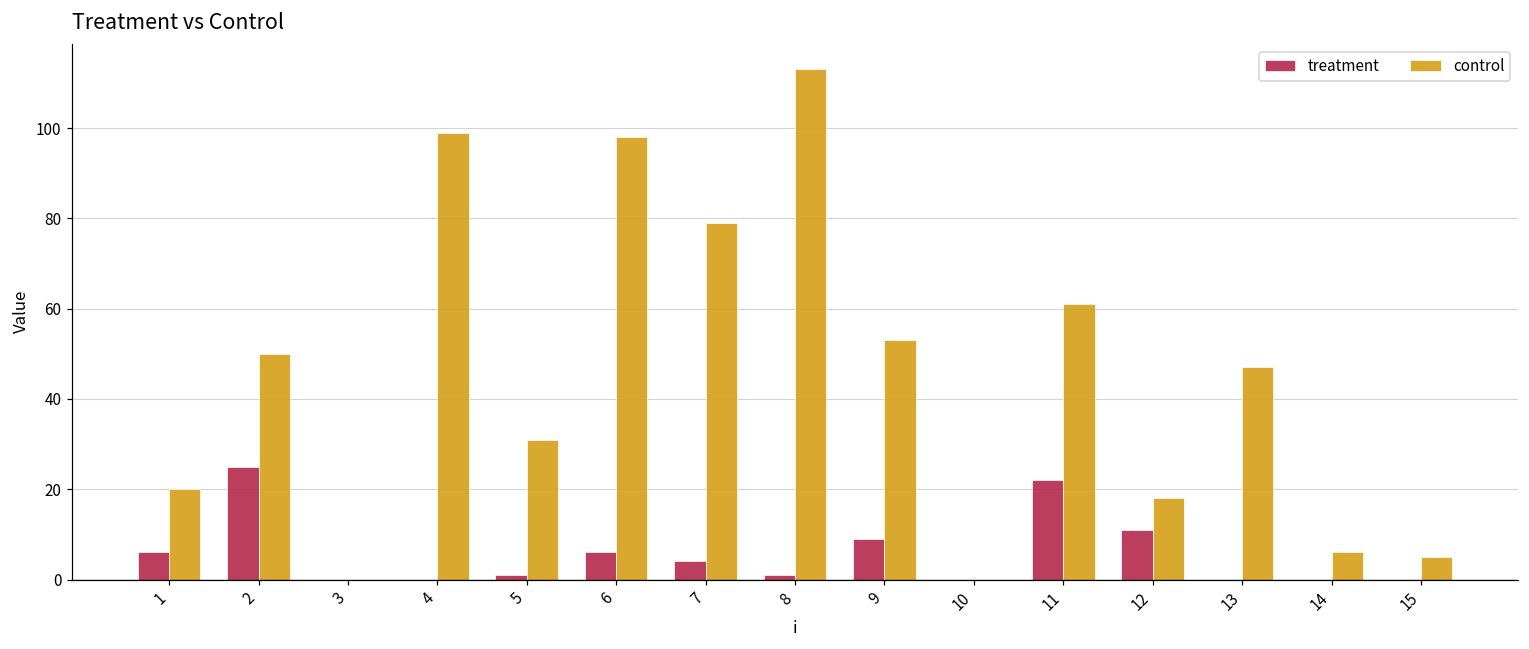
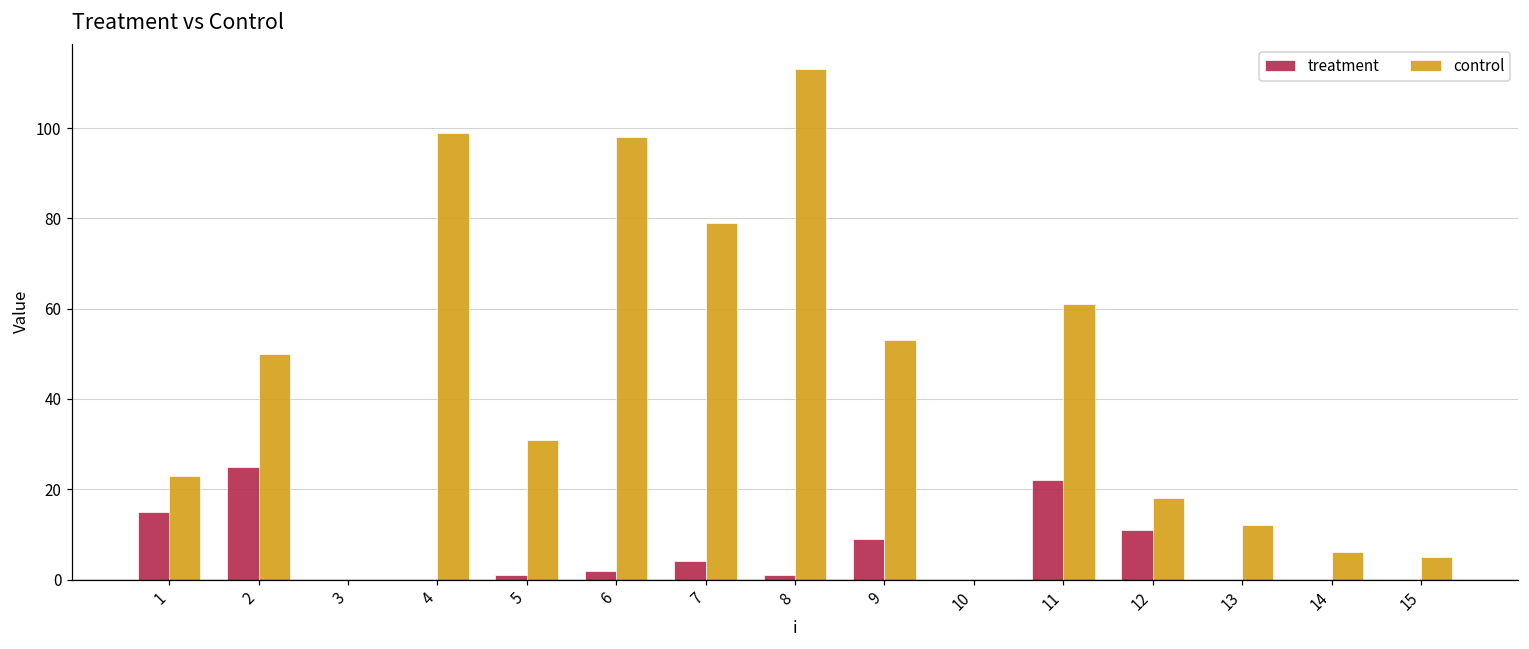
treatment, 1: 6 -> 15
control, 1: 20 -> 23
treatment, 6: 6 -> 2
control, 13: 47 -> 12
